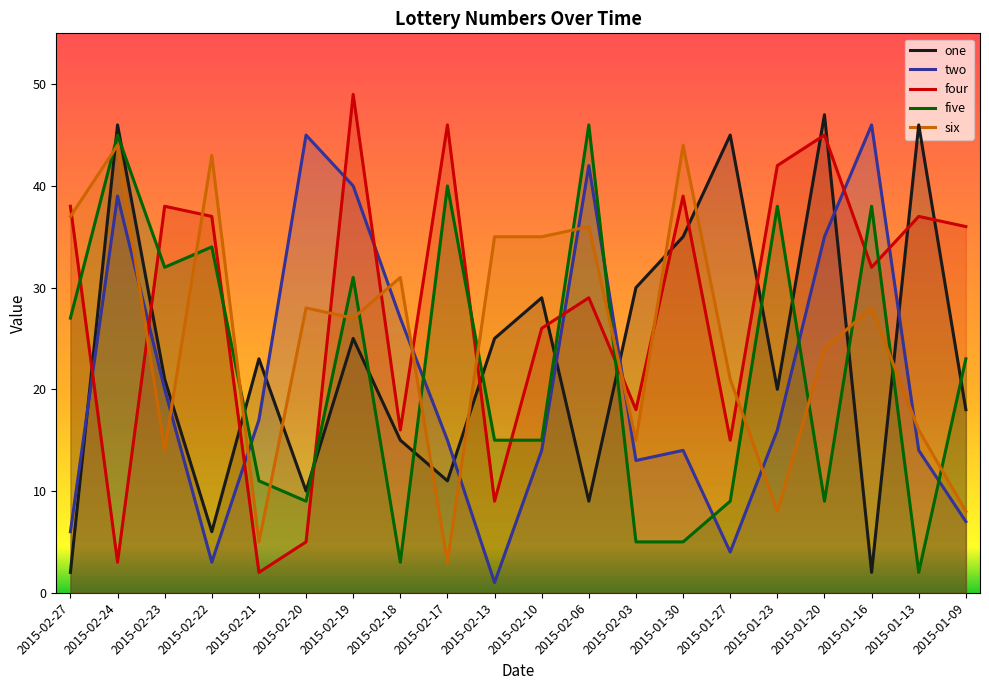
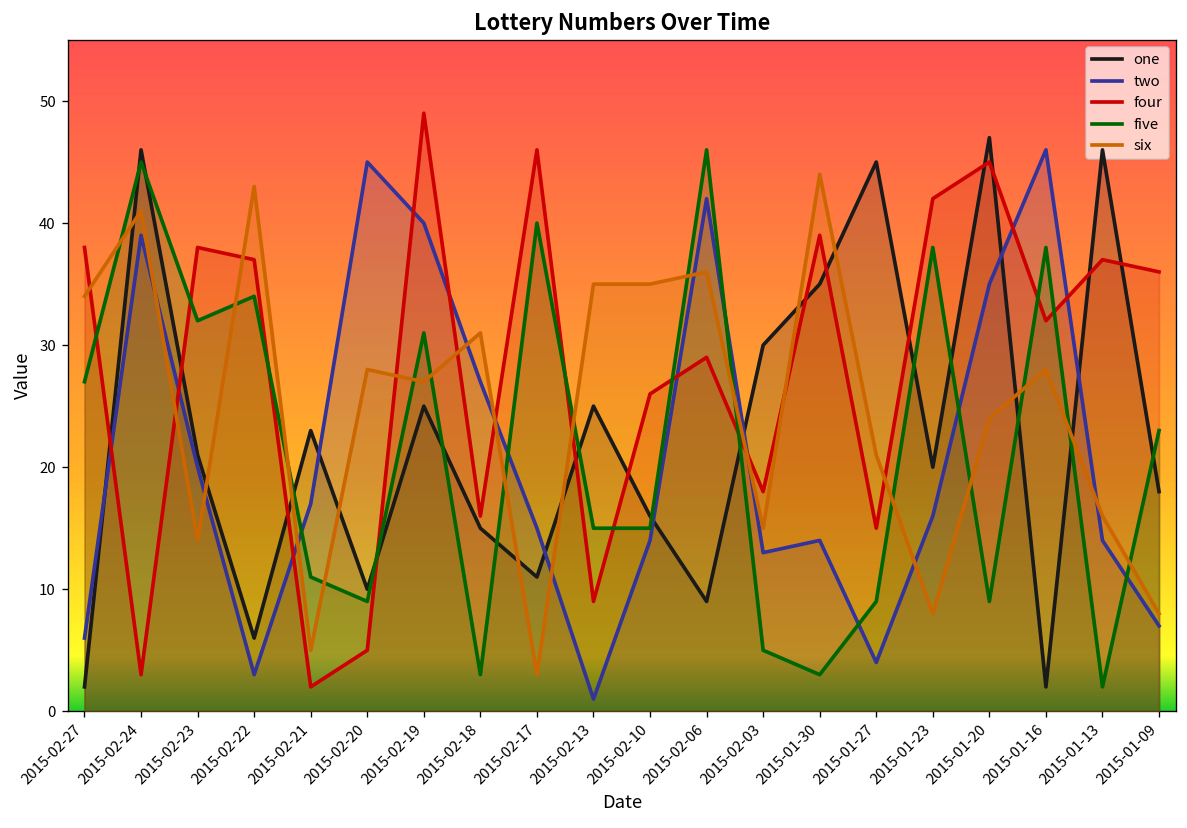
six, 2015-02-27: 37 -> 34
six, 2015-02-24: 44 -> 41
one, 2015-02-10: 29 -> 16
five, 2015-01-30: 5 -> 3
